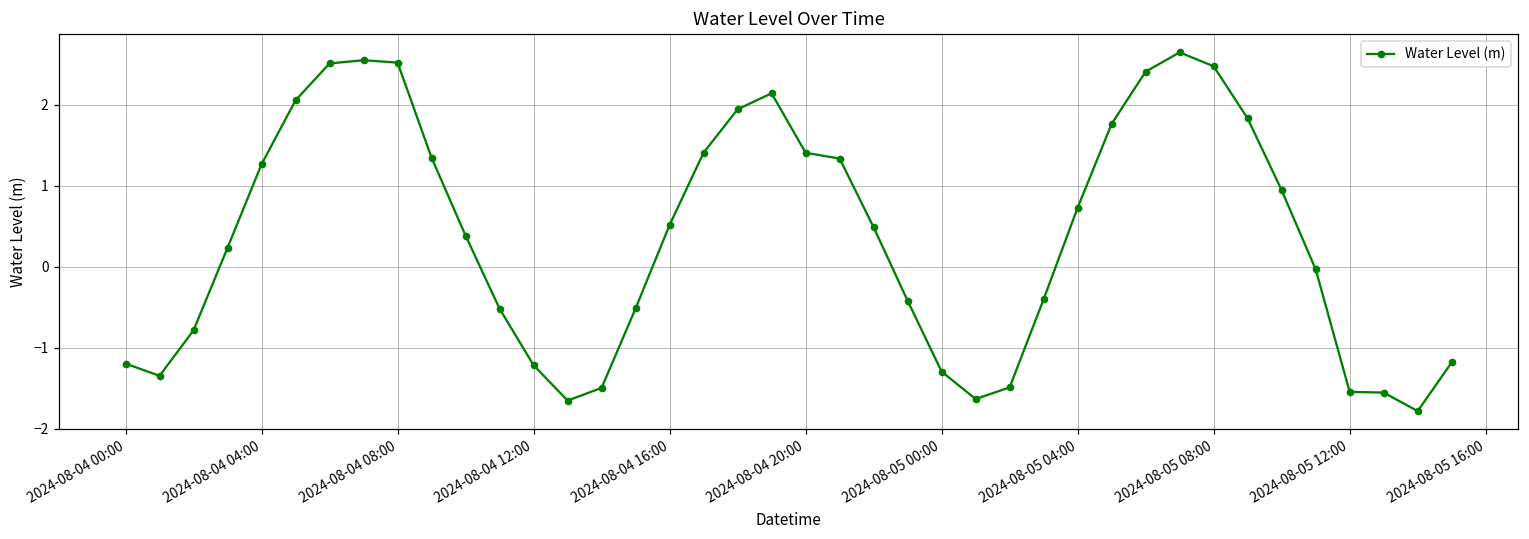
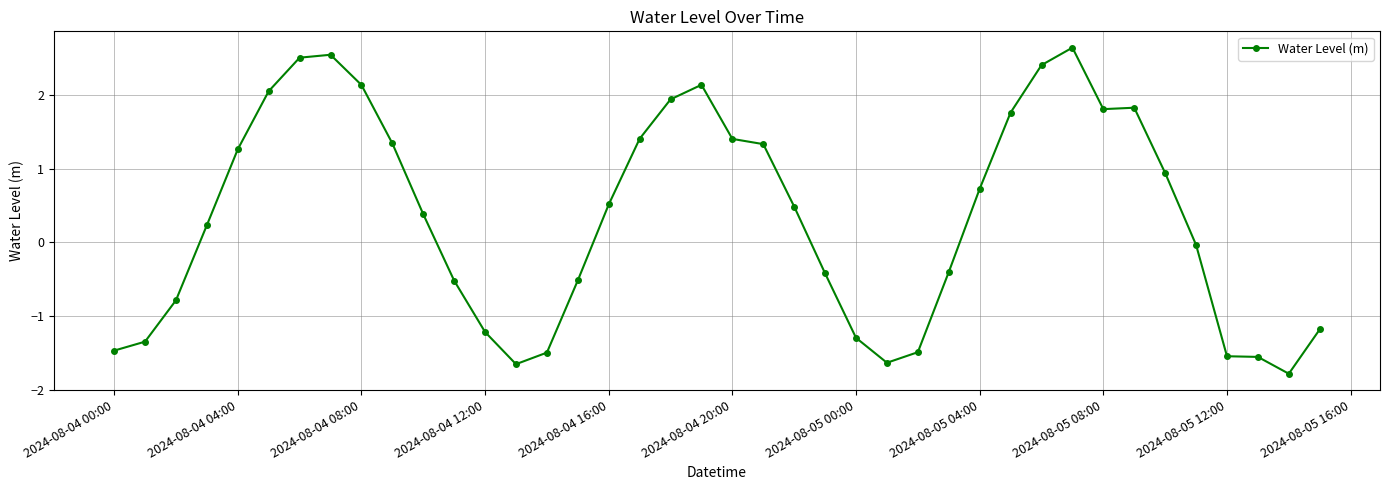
2024-08-04 00:00: -1.2 -> -1.5
2024-08-04 08:00: 2.5 -> 2.1
2024-08-05 08:00: 2.5 -> 1.8
